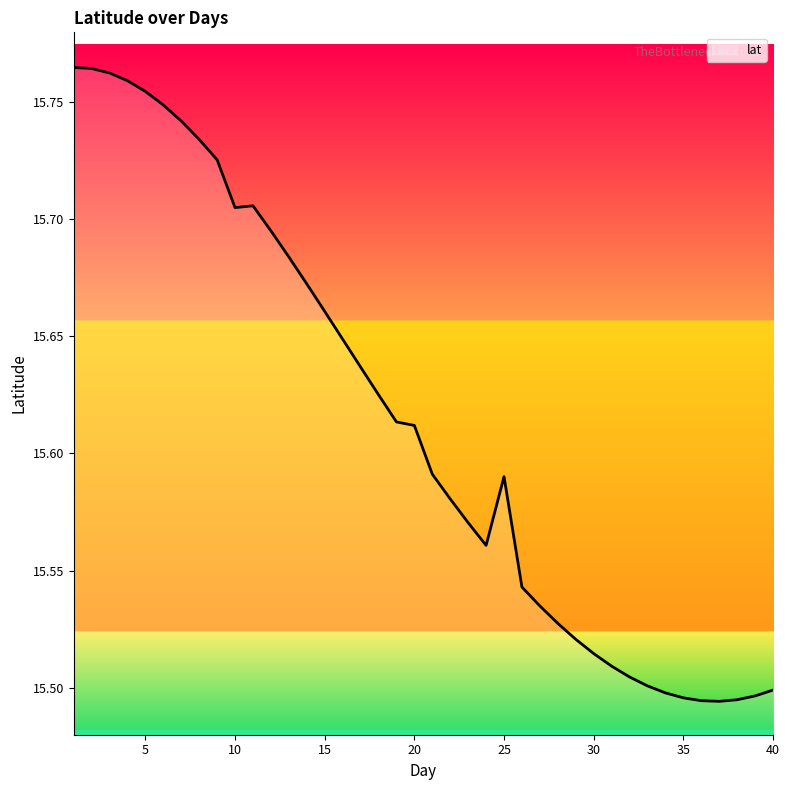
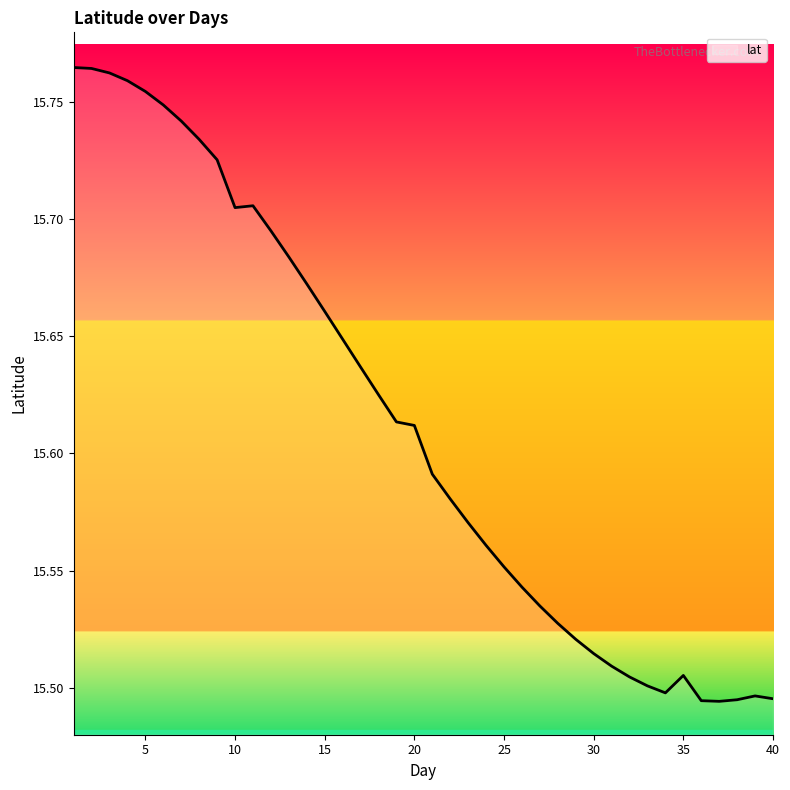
25: 15.590 -> 15.552
35: 15.496 -> 15.505
40: 15.499 -> 15.495
